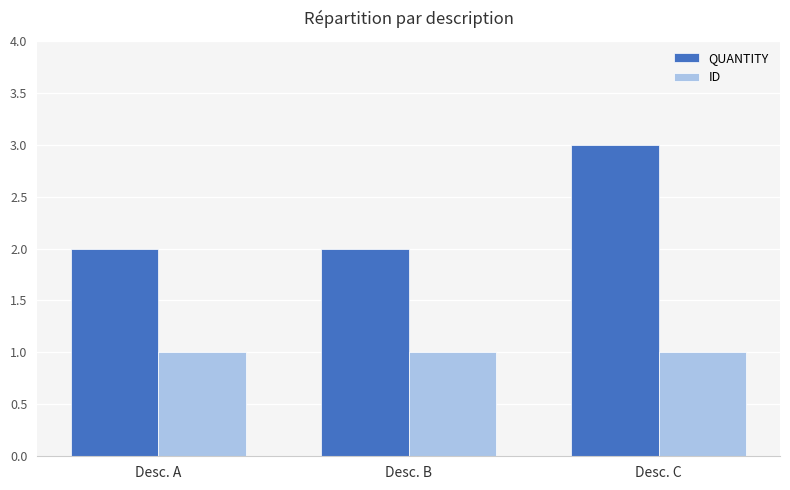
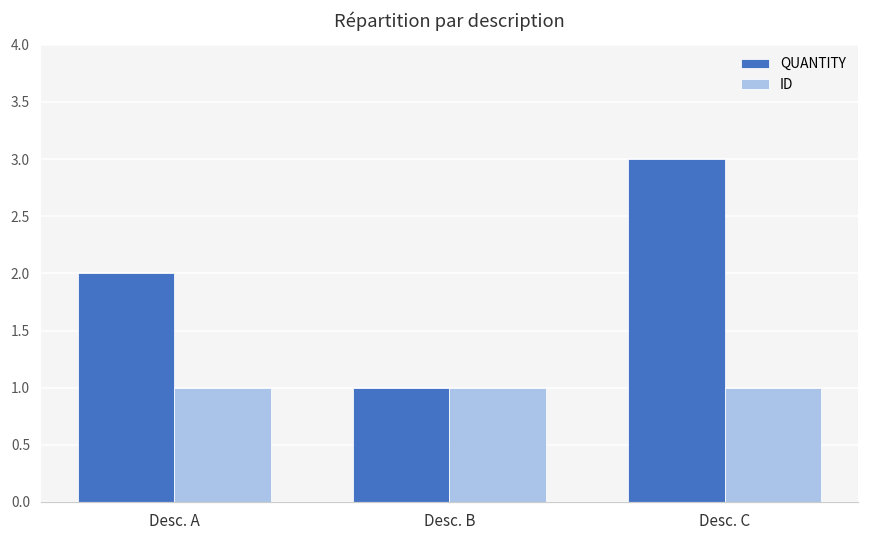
QUANTITY, Desc. B: 2 -> 1
